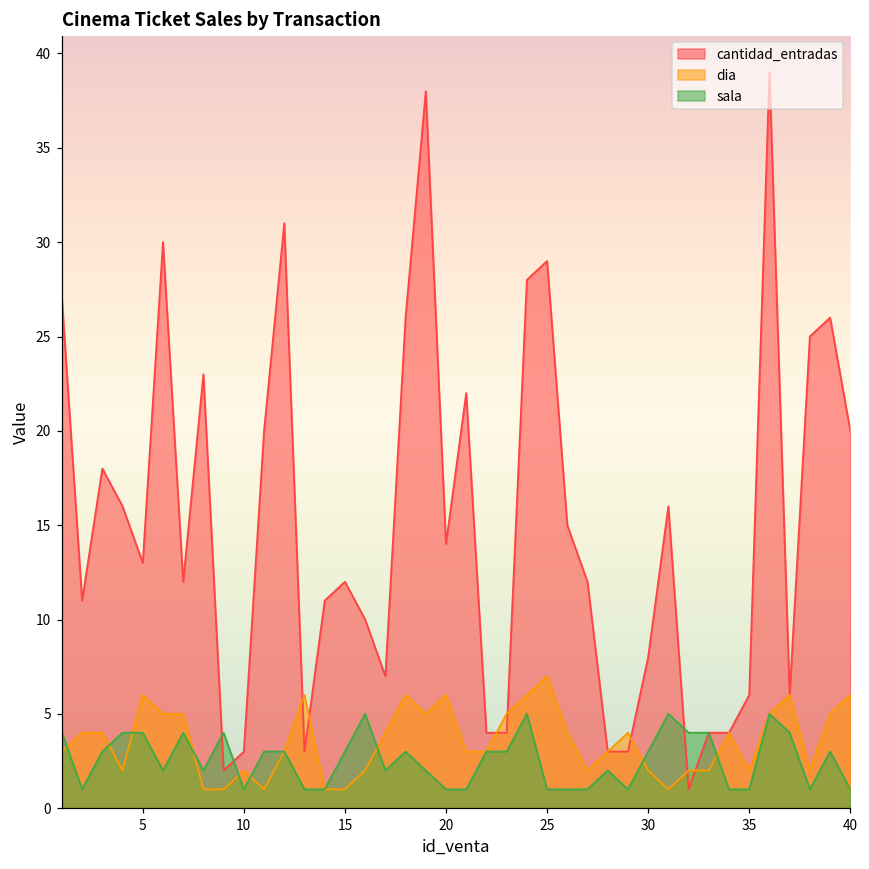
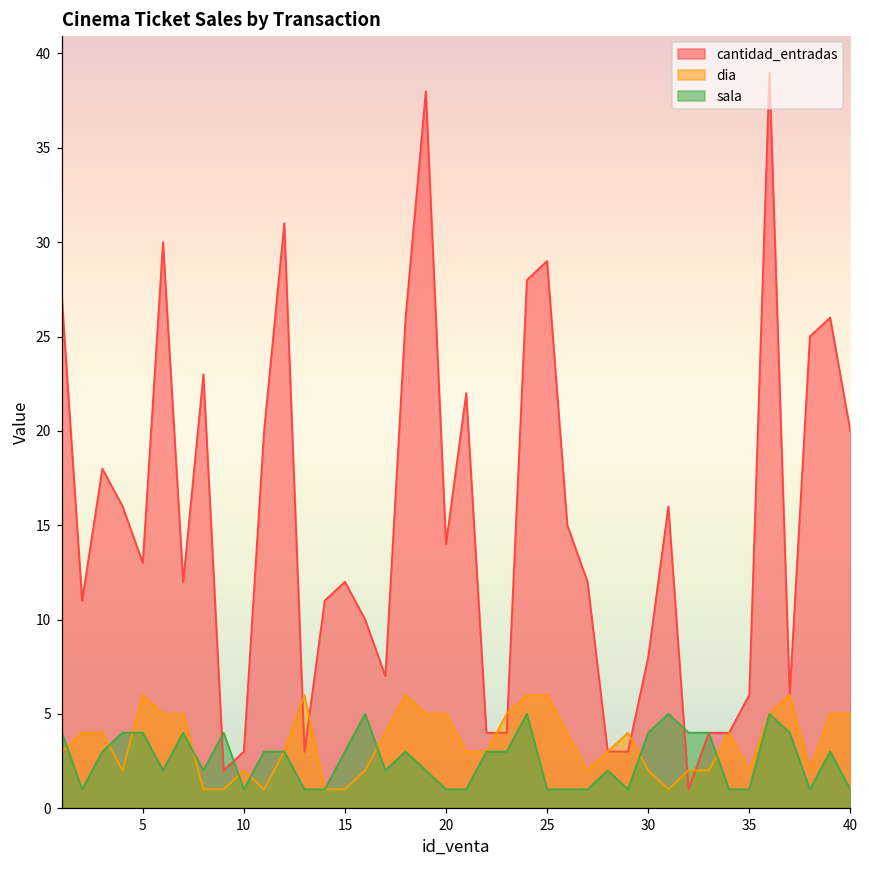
dia, 20: 6 -> 5
dia, 25: 7 -> 6
sala, 30: 3 -> 4
dia, 40: 6 -> 5
